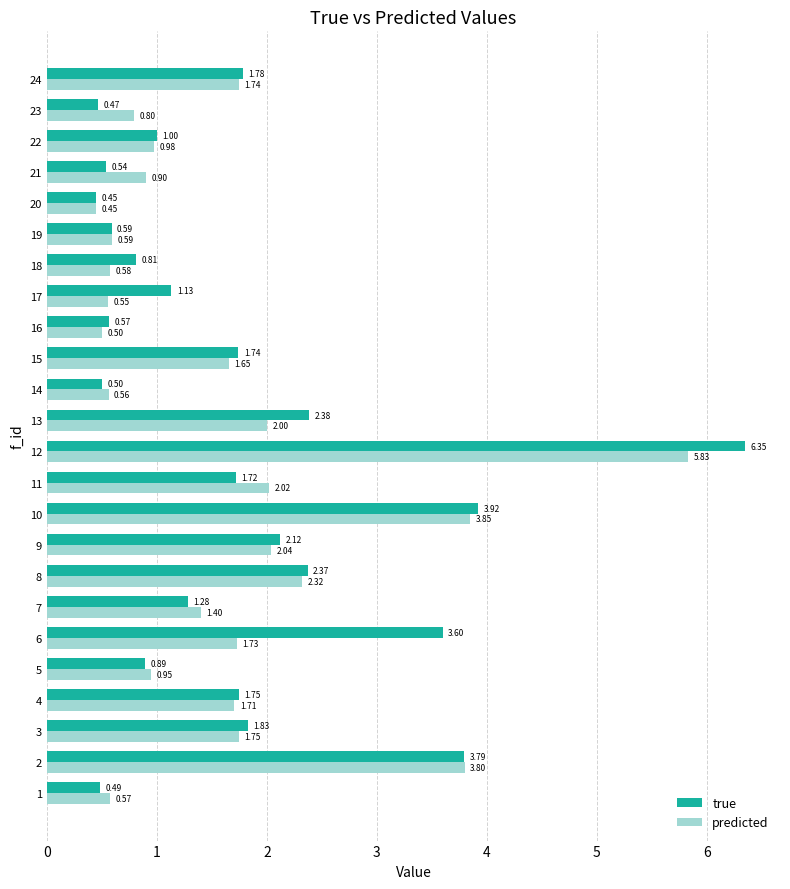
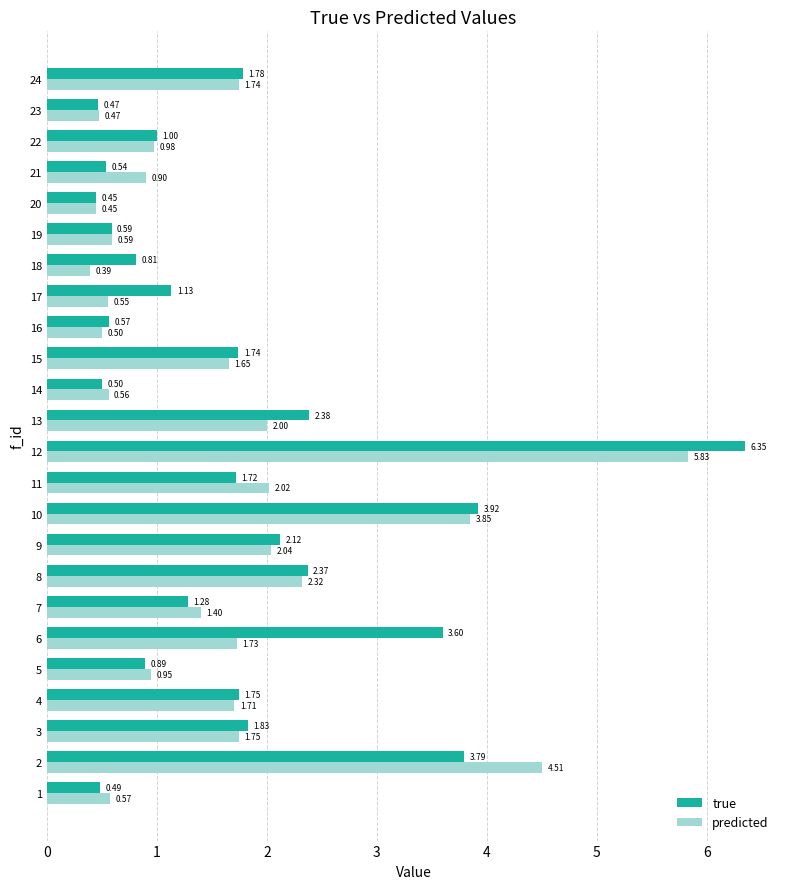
predicted, 23: 0.80 -> 0.47
predicted, 18: 0.58 -> 0.39
predicted, 2: 3.80 -> 4.51
